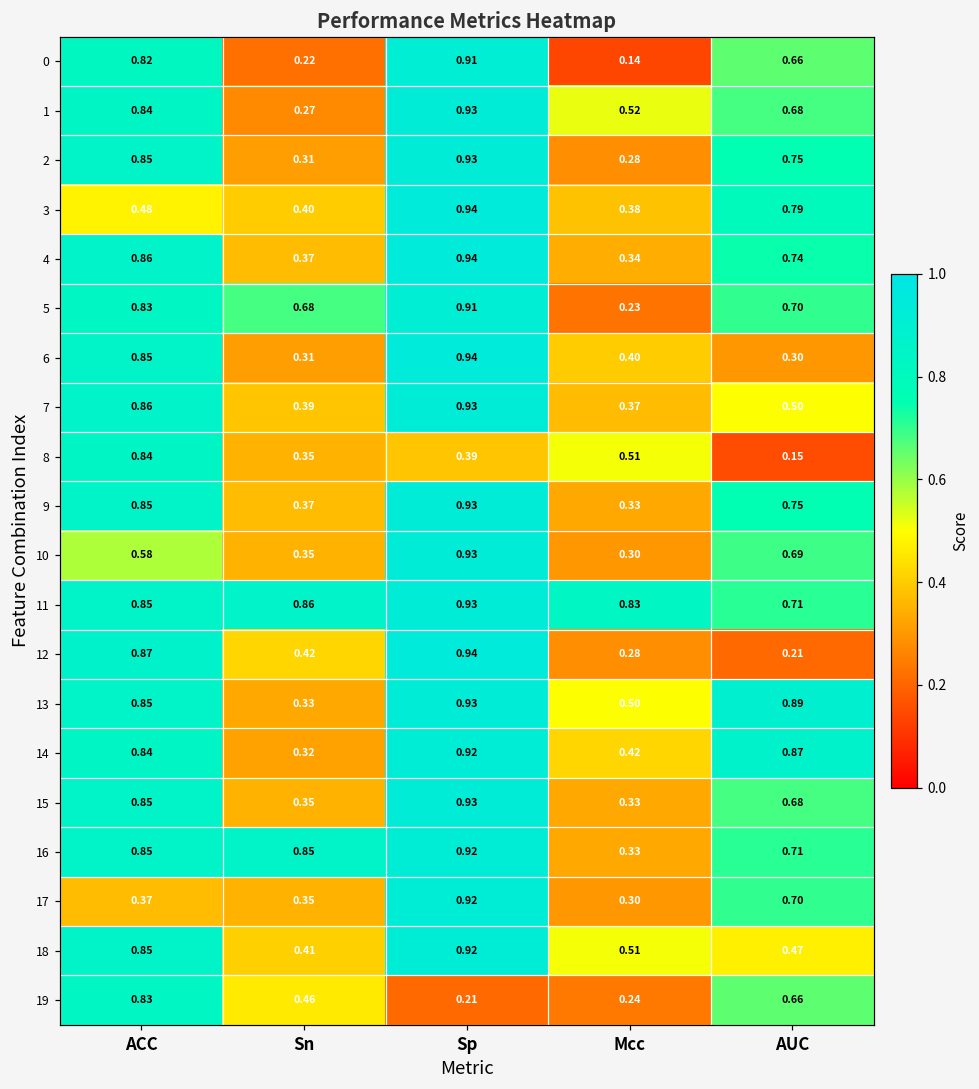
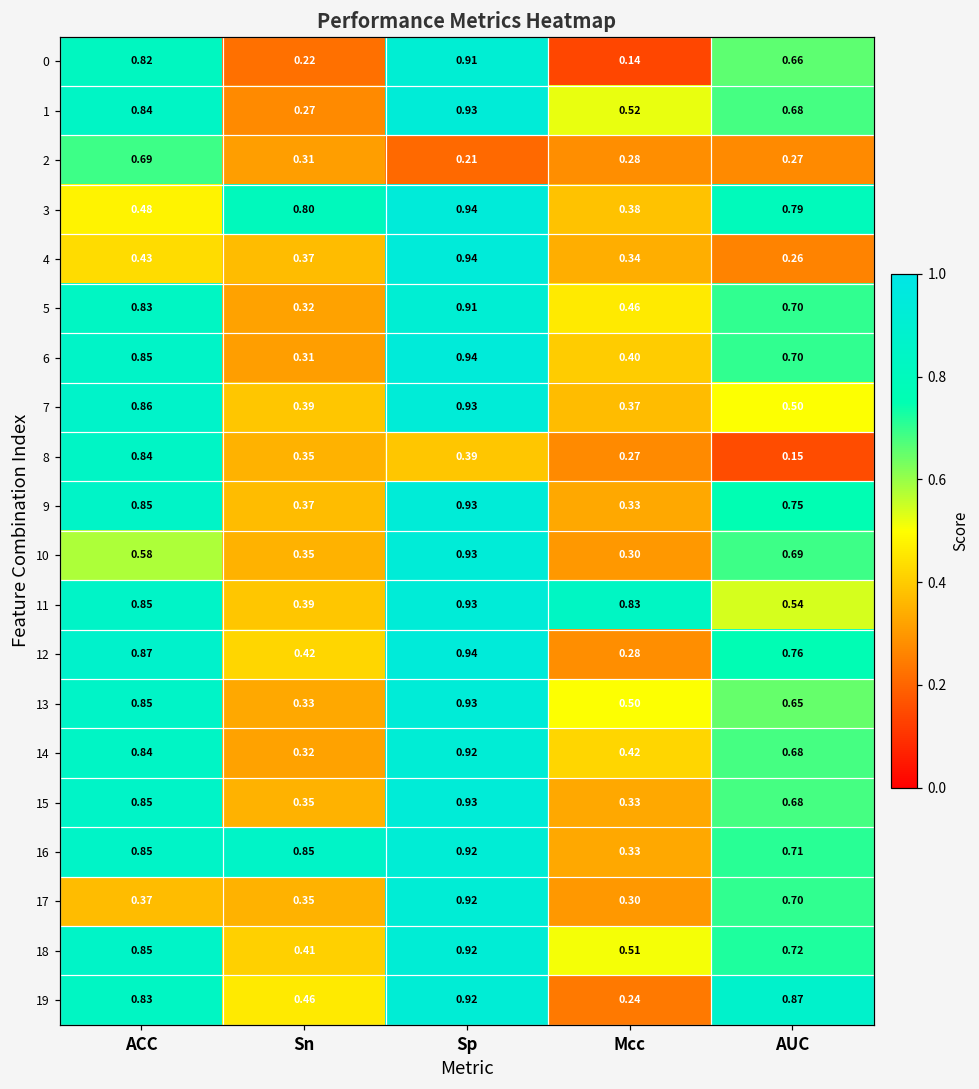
2, ACC: 0.85 -> 0.69
2, Sp: 0.93 -> 0.21
2, AUC: 0.75 -> 0.27
3, Sn: 0.40 -> 0.80
4, ACC: 0.86 -> 0.43
4, AUC: 0.74 -> 0.26
5, Sn: 0.68 -> 0.32
5, Mcc: 0.23 -> 0.46
6, AUC: 0.30 -> 0.70
8, Mcc: 0.51 -> 0.27
11, Sn: 0.86 -> 0.39
11, AUC: 0.71 -> 0.54
12, AUC: 0.21 -> 0.76
13, AUC: 0.89 -> 0.65
14, AUC: 0.87 -> 0.68
18, AUC: 0.47 -> 0.72
19, Sp: 0.21 -> 0.92
19, AUC: 0.66 -> 0.87
